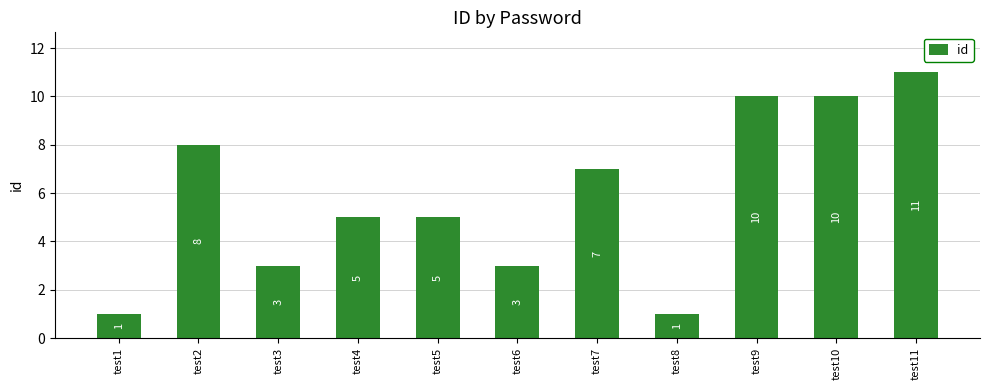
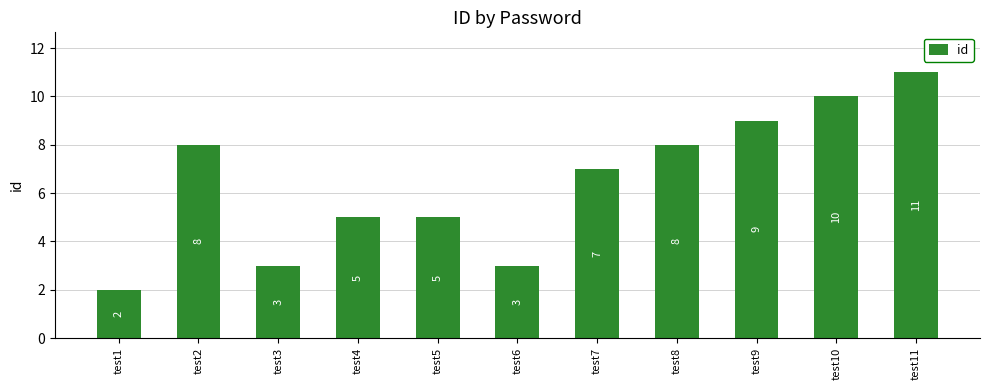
test1: 1 -> 2
test8: 1 -> 8
test9: 10 -> 9
